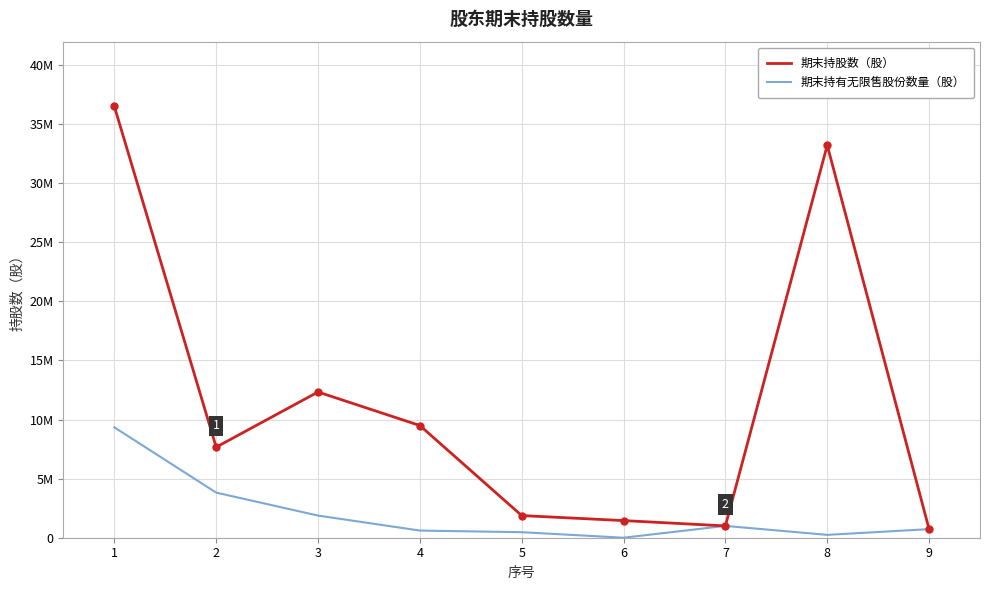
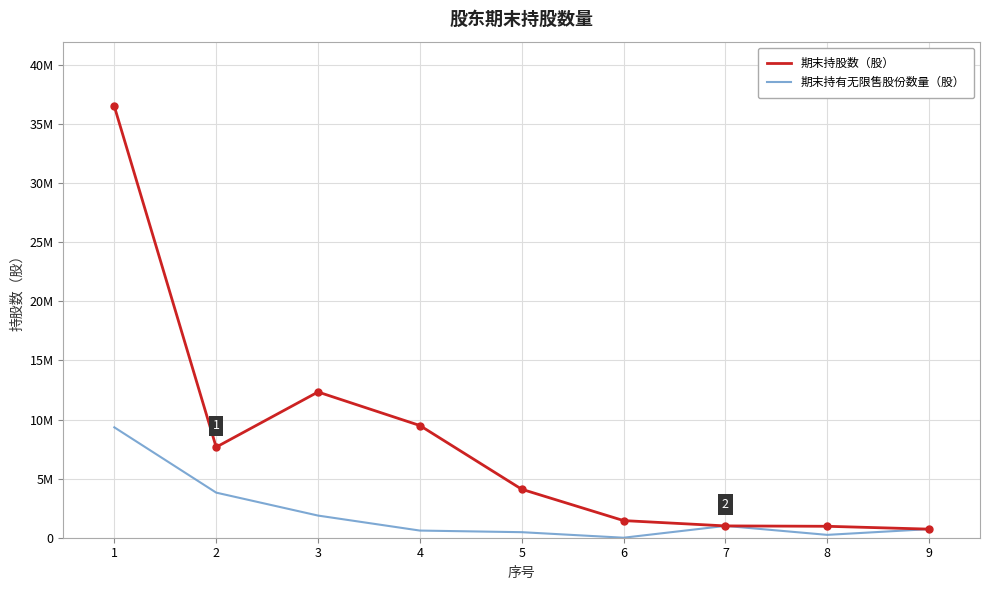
期末持股数（股）, 5: 1900000 -> 4100000
期末持股数（股）, 8: 33200000 -> 1000000
